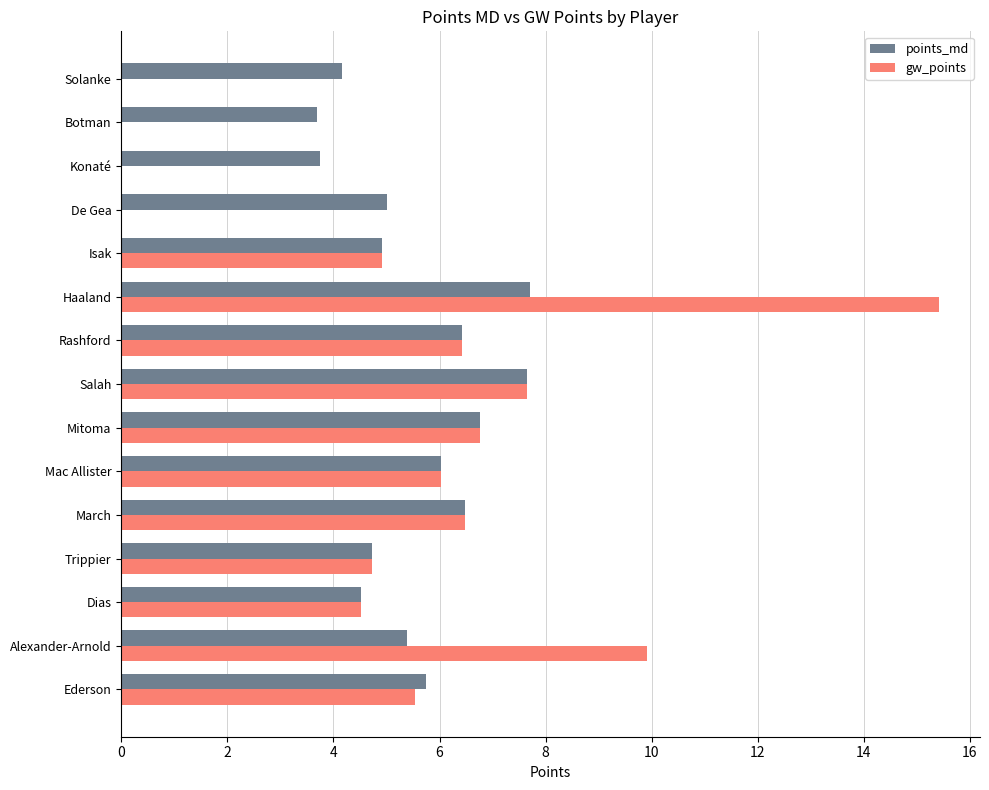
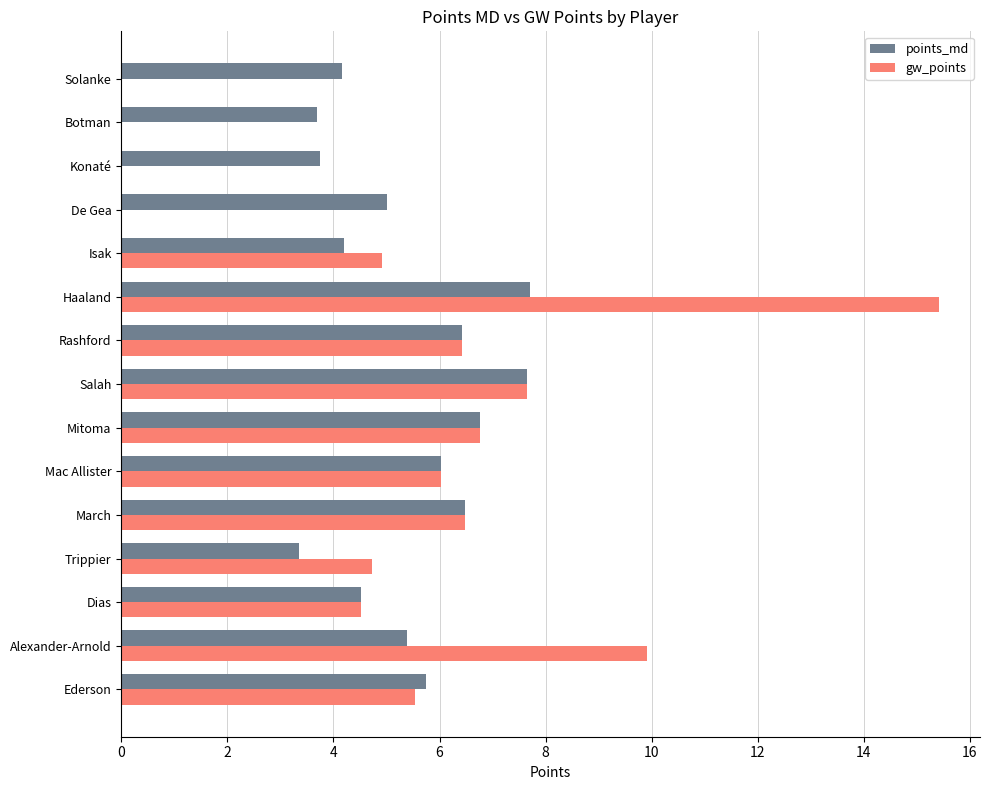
points_md, Isak: 4.9 -> 4.2
points_md, Trippier: 4.7 -> 3.3
